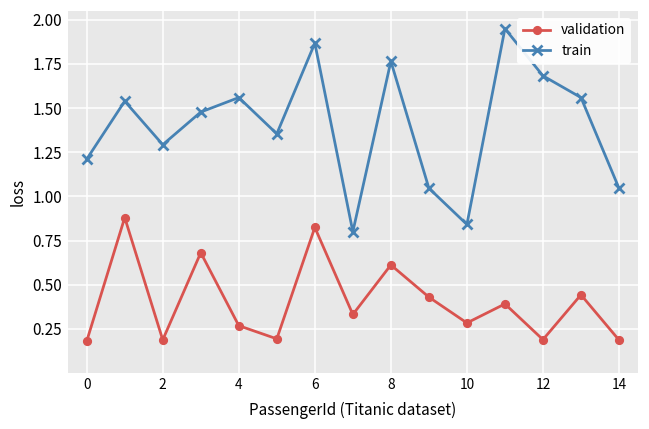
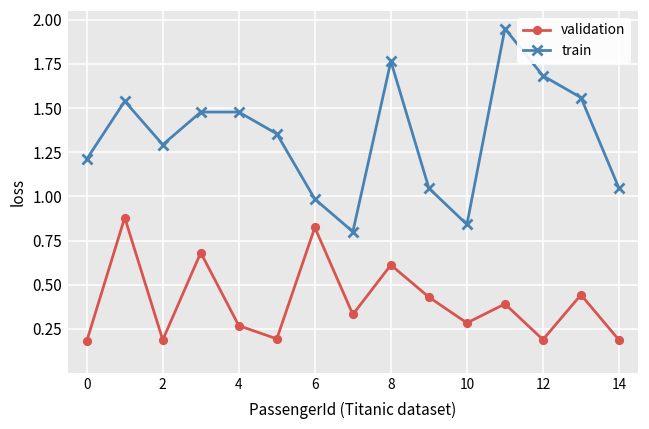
train, 4: 1.56 -> 1.48
train, 6: 1.87 -> 0.98
